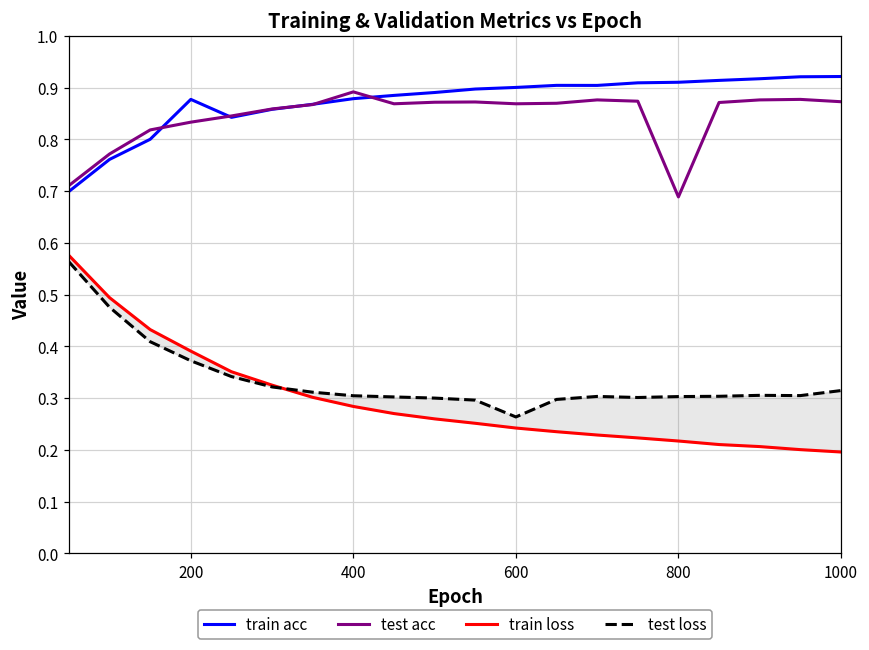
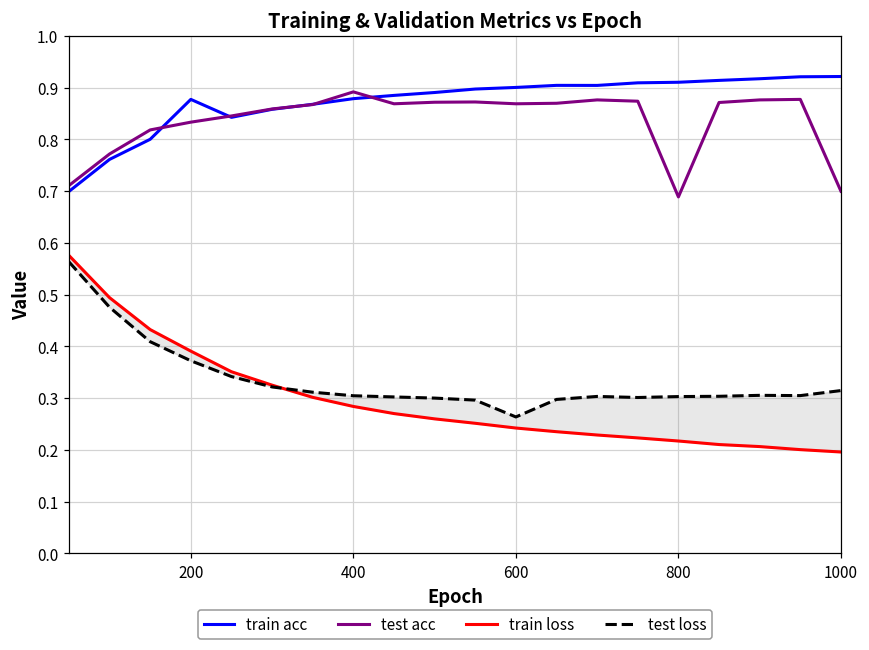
test acc, 1000: 0.87 -> 0.70
